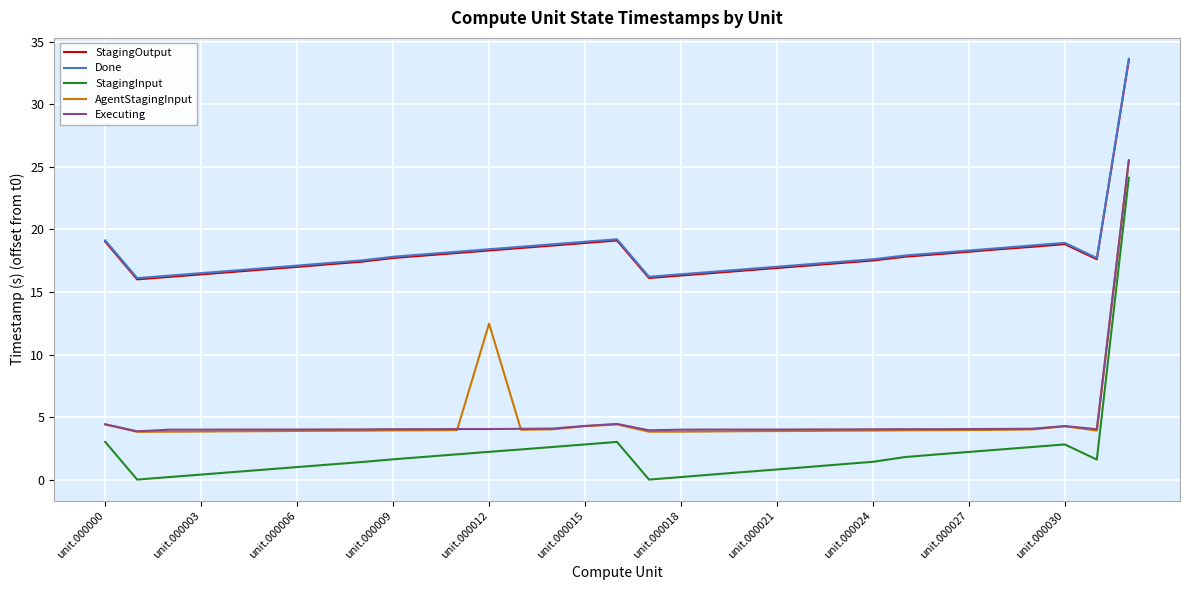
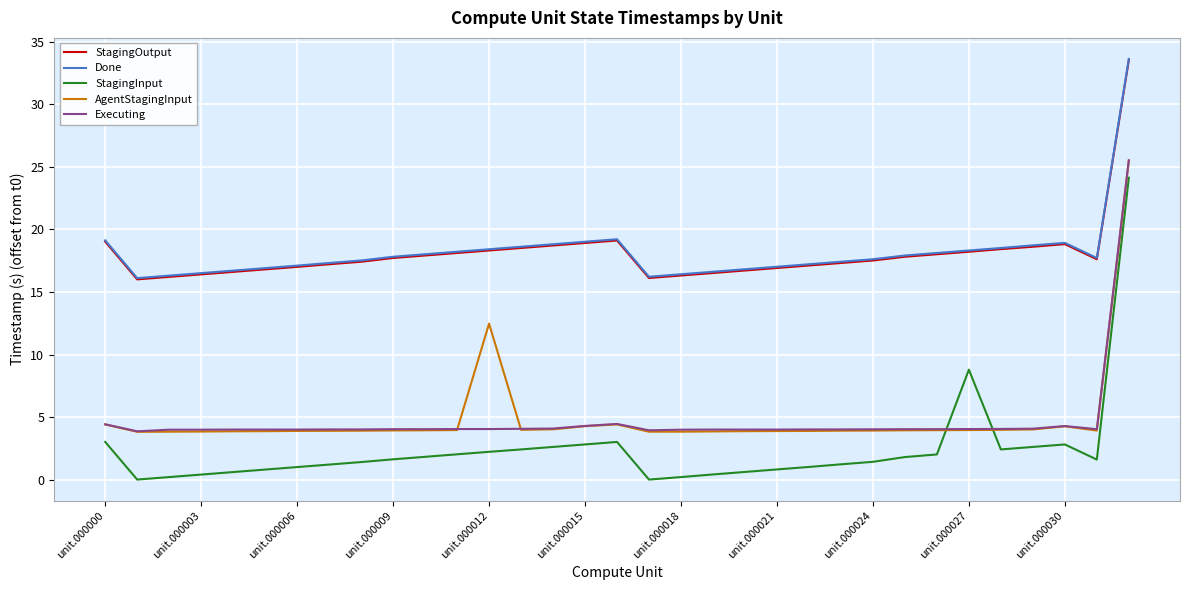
StagingInput, unit.000027: 2.2 -> 8.8
